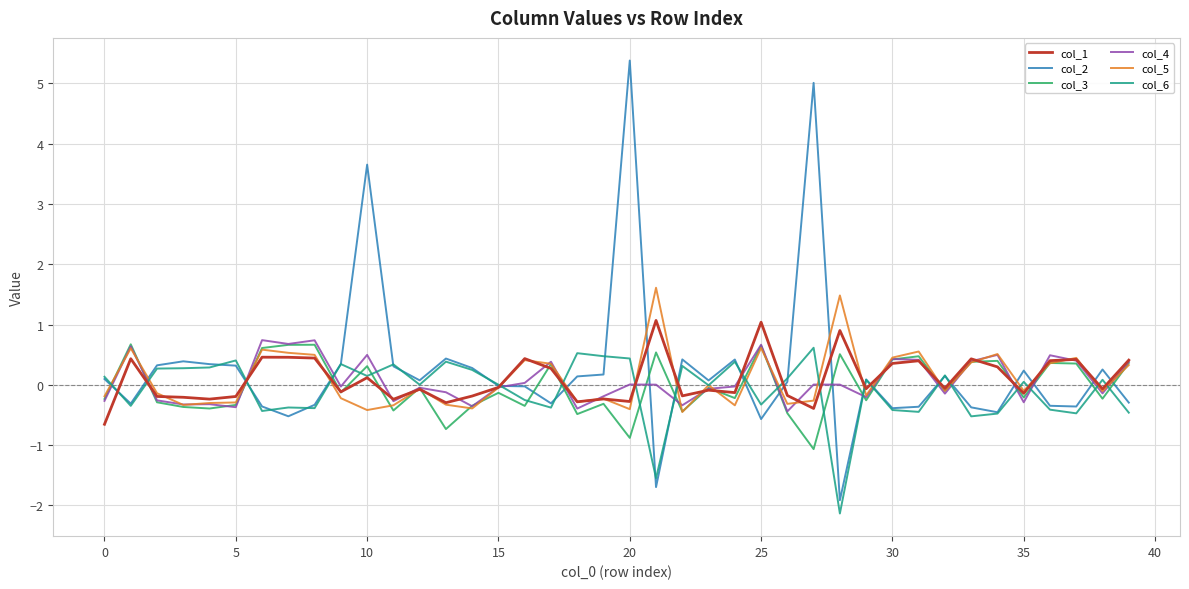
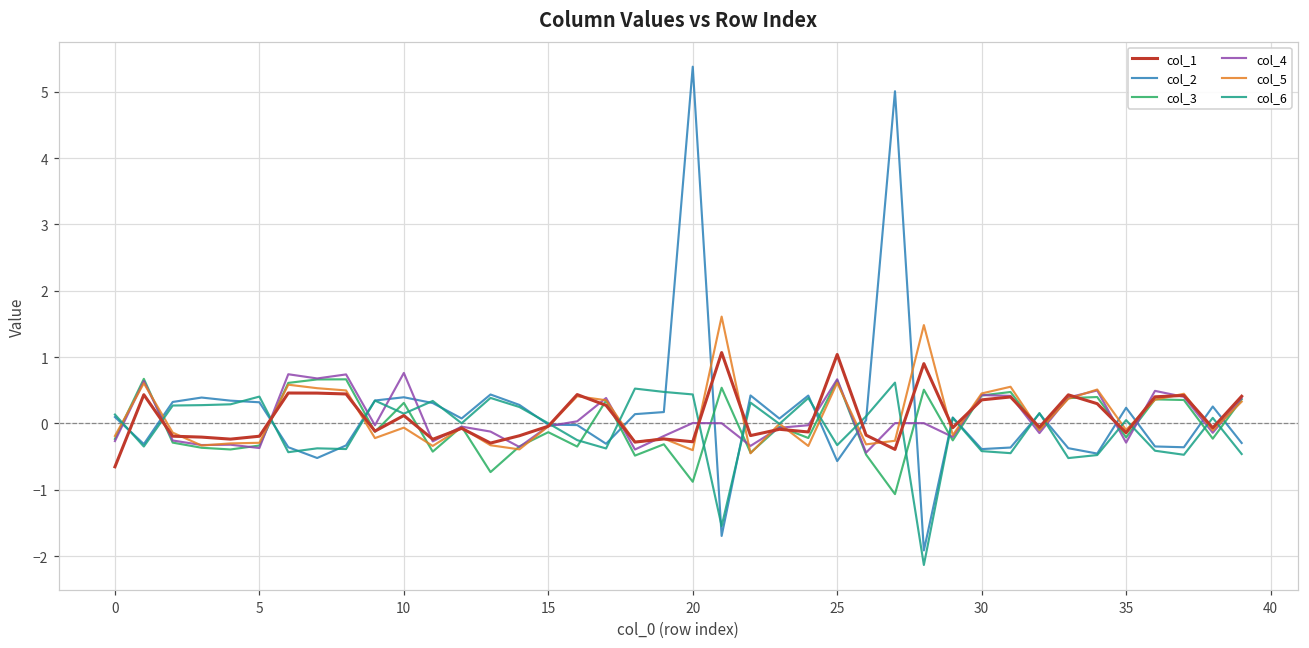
col_2, 10: 3.7 -> 0.4
col_4, 10: 0.5 -> 0.8
col_5, 10: -0.4 -> -0.1
